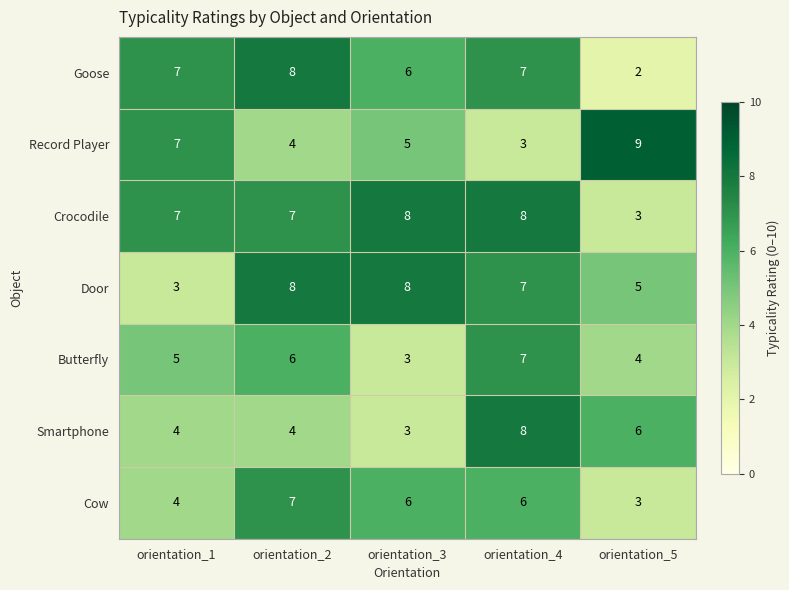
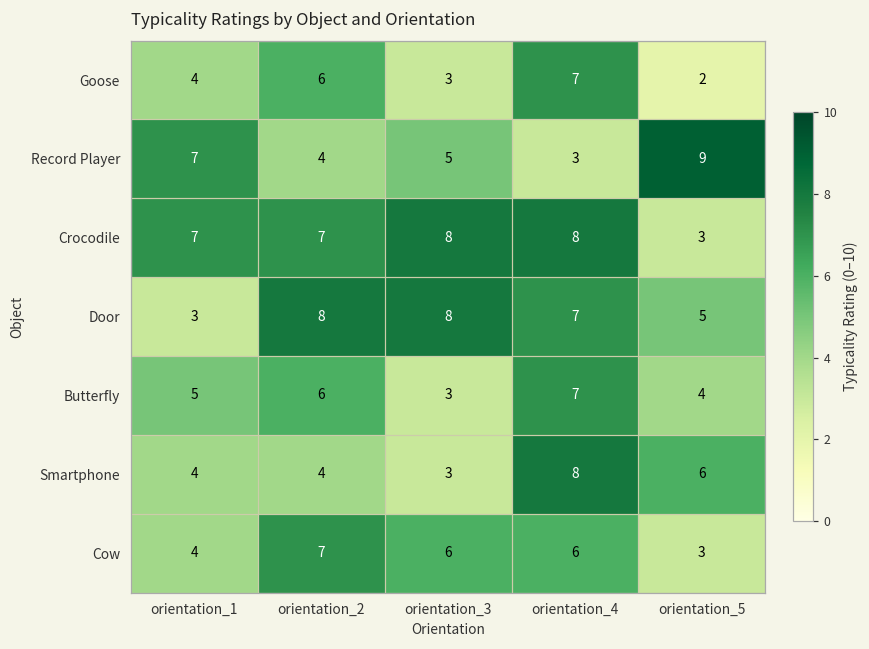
Goose, orientation_1: 7 -> 4
Goose, orientation_2: 8 -> 6
Goose, orientation_3: 6 -> 3
